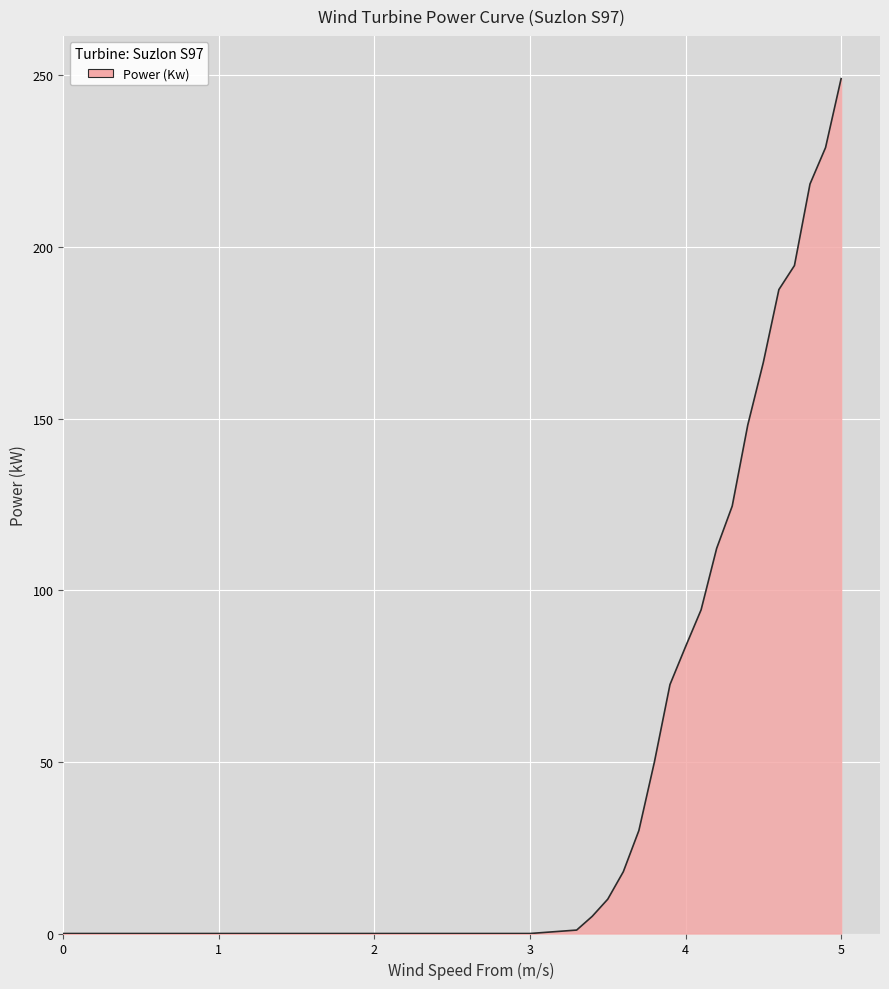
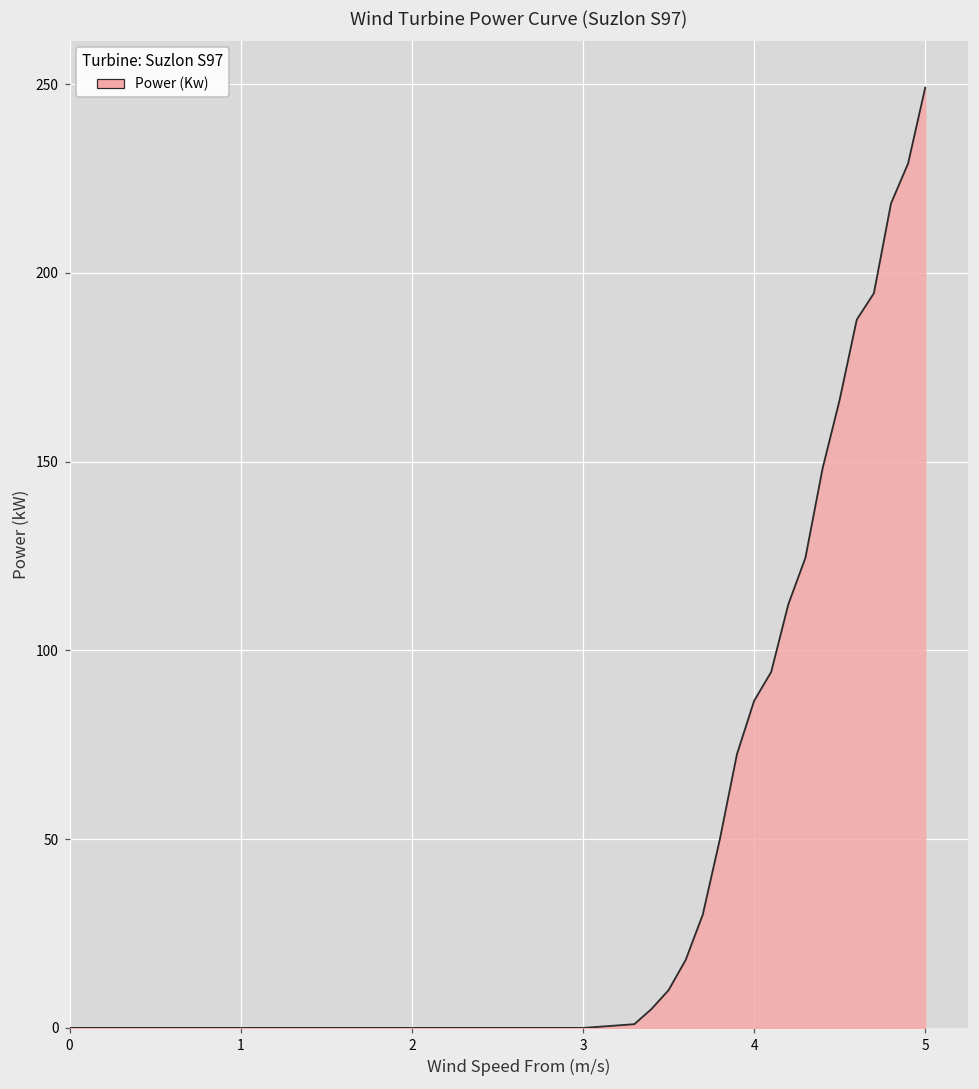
4: 84 -> 87
